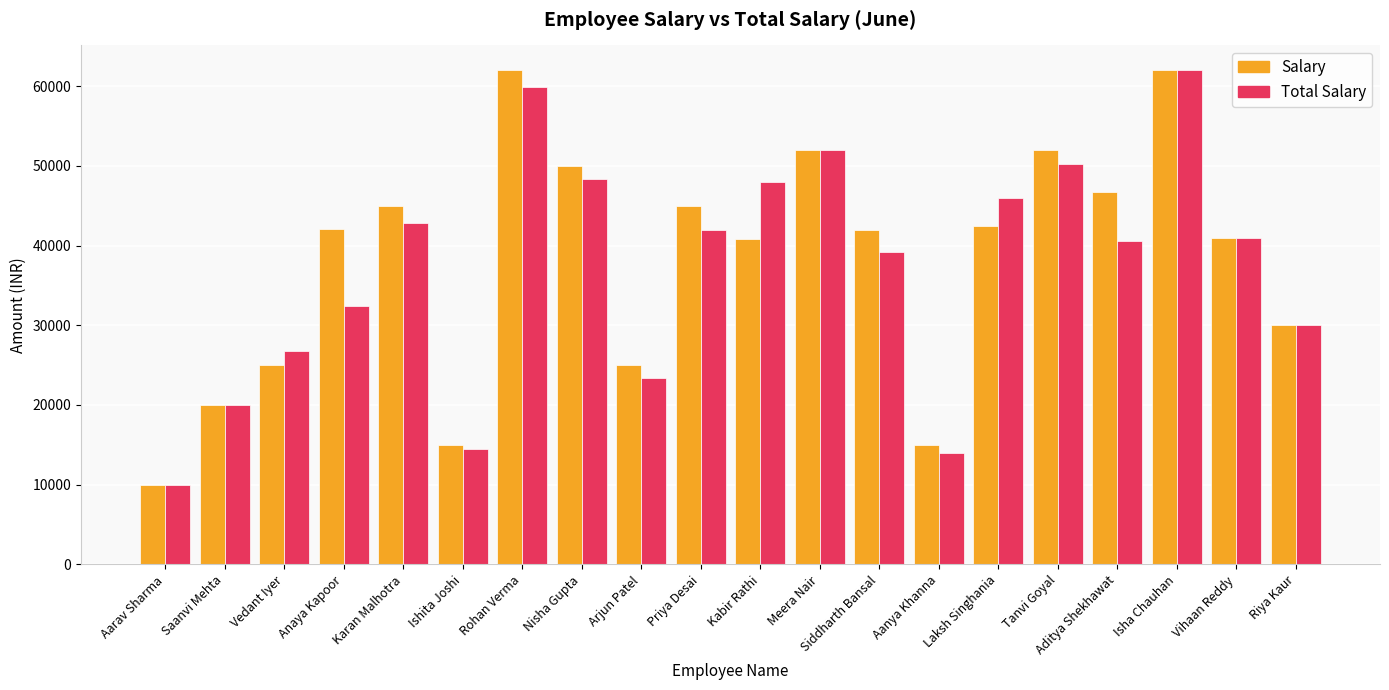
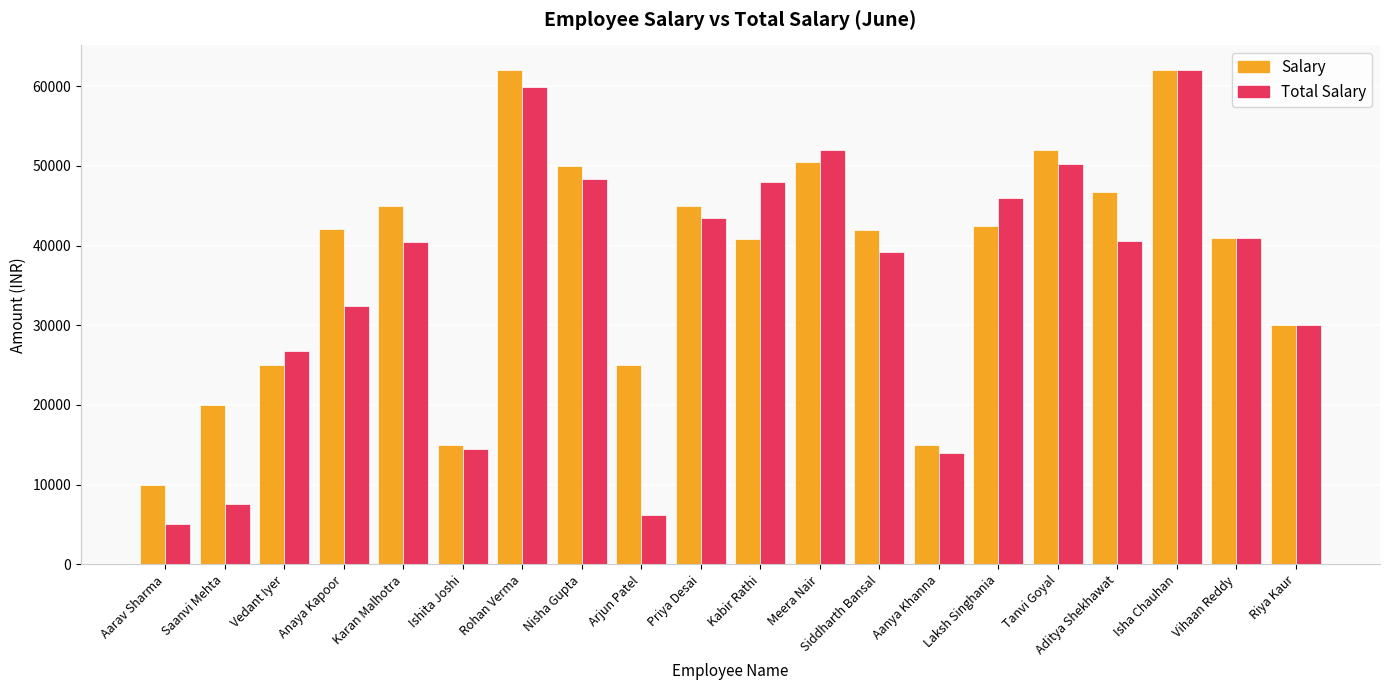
Total Salary, Aarav Sharma: 10000 -> 5000
Total Salary, Saanvi Mehta: 20000 -> 8000
Total Salary, Karan Malhotra: 43000 -> 41000
Total Salary, Arjun Patel: 23000 -> 6000
Total Salary, Priya Desai: 42000 -> 44000
Salary, Meera Nair: 52000 -> 51000
